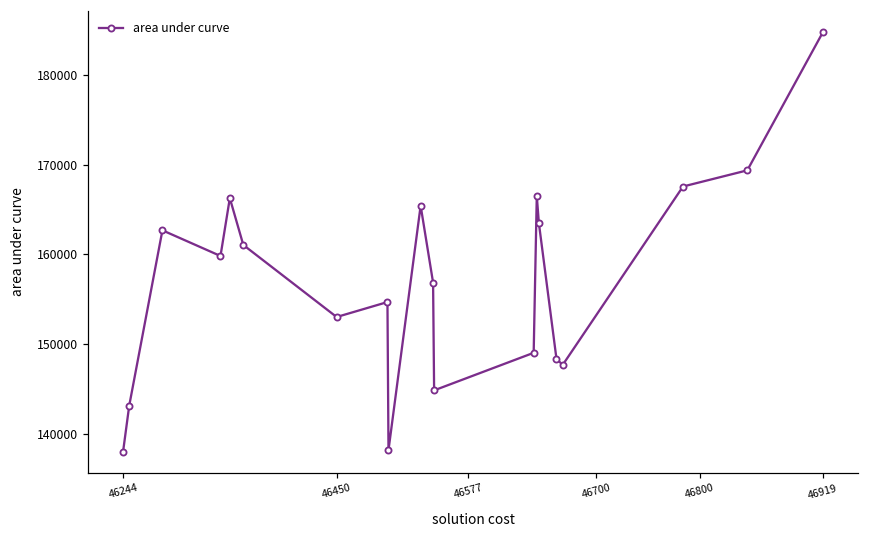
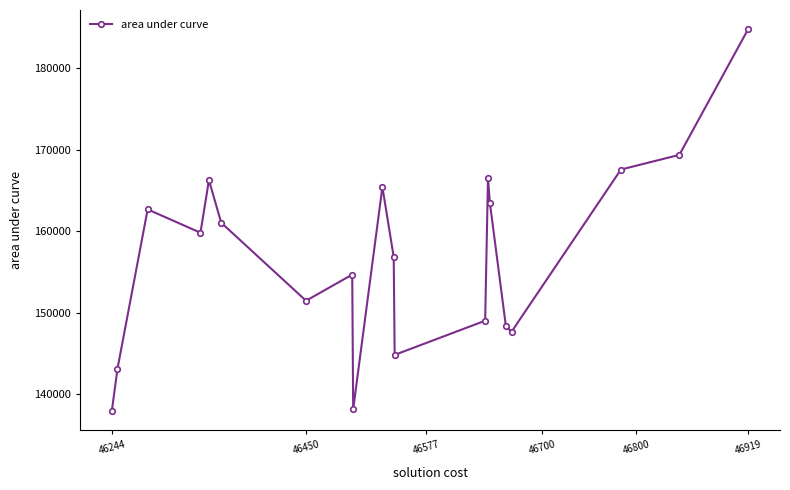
46450: 153000 -> 151000
